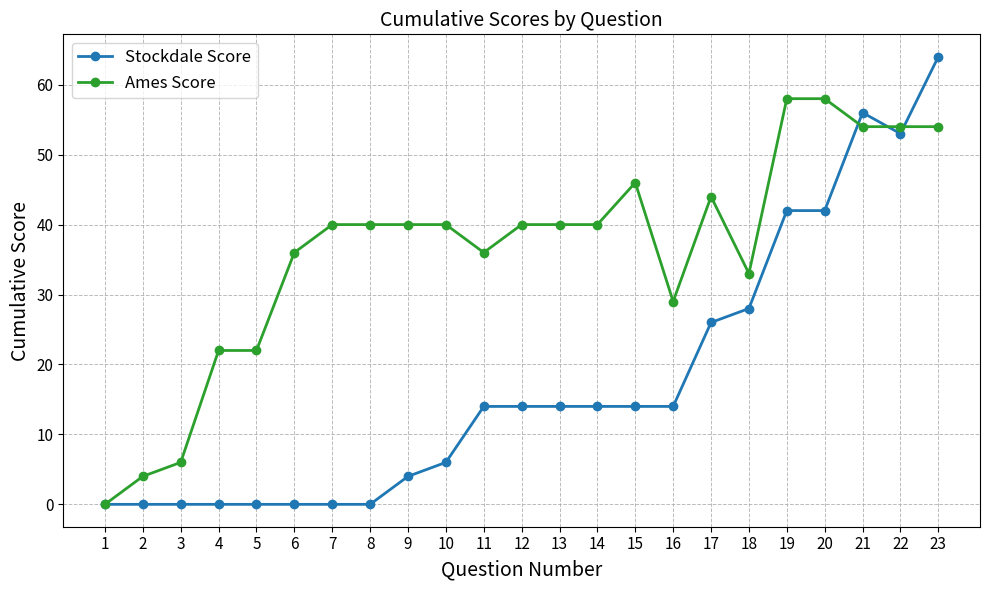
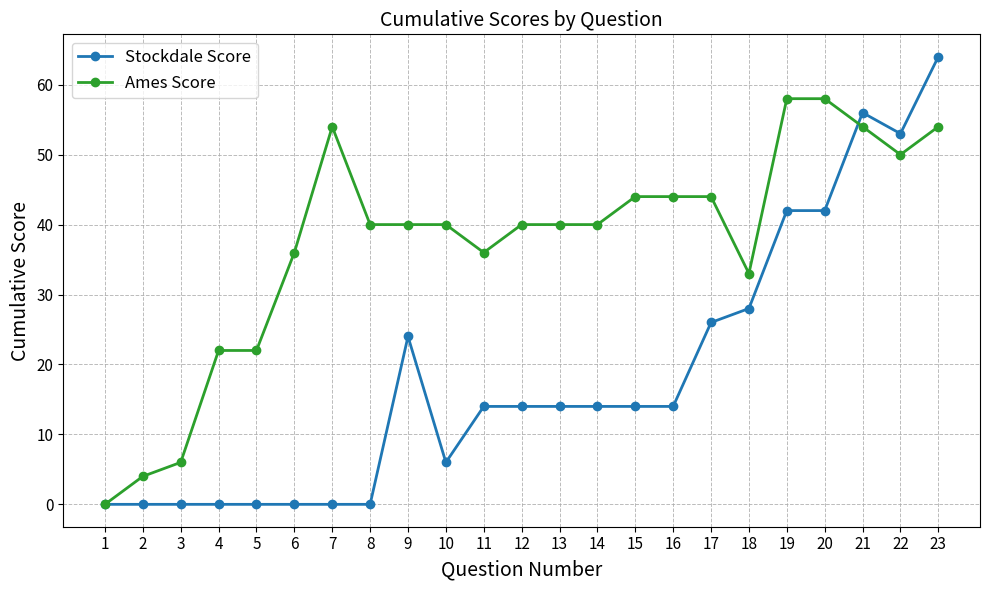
Ames Score, 7: 40 -> 54
Stockdale Score, 9: 4 -> 24
Ames Score, 15: 46 -> 44
Ames Score, 16: 29 -> 44
Ames Score, 22: 54 -> 50
